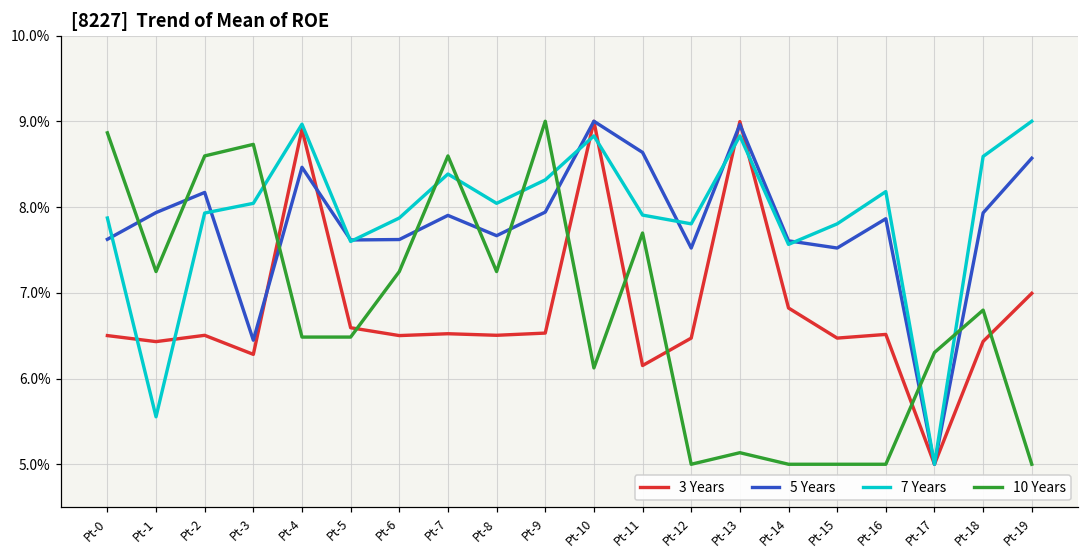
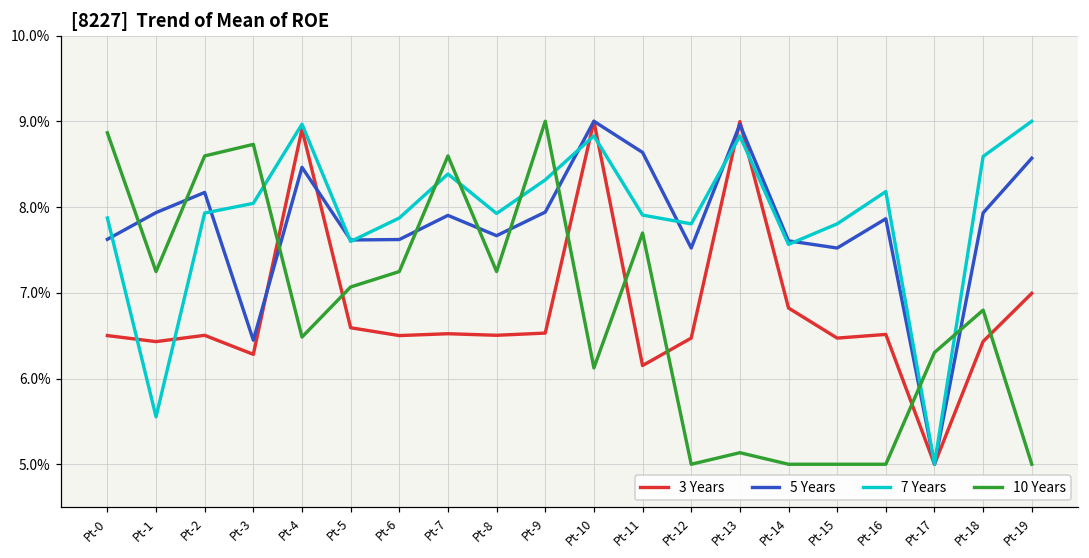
10 Years, Pt-5: 6.5% -> 7.1%
7 Years, Pt-8: 8.0% -> 7.9%
